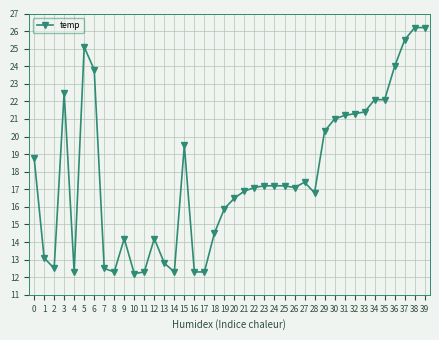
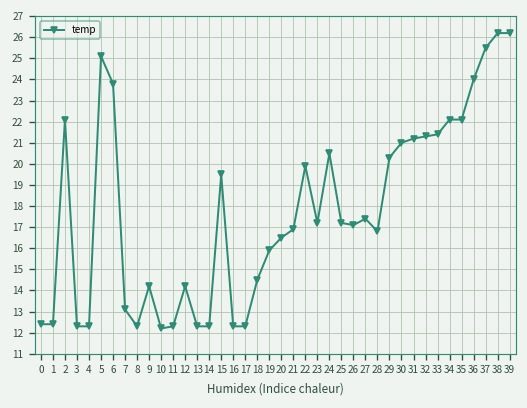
0: 18.8 -> 12.4
1: 13.1 -> 12.4
2: 12.5 -> 22.1
3: 22.5 -> 12.3
7: 12.5 -> 13.1
13: 12.8 -> 12.3
22: 17.1 -> 19.9
24: 17.2 -> 20.5
